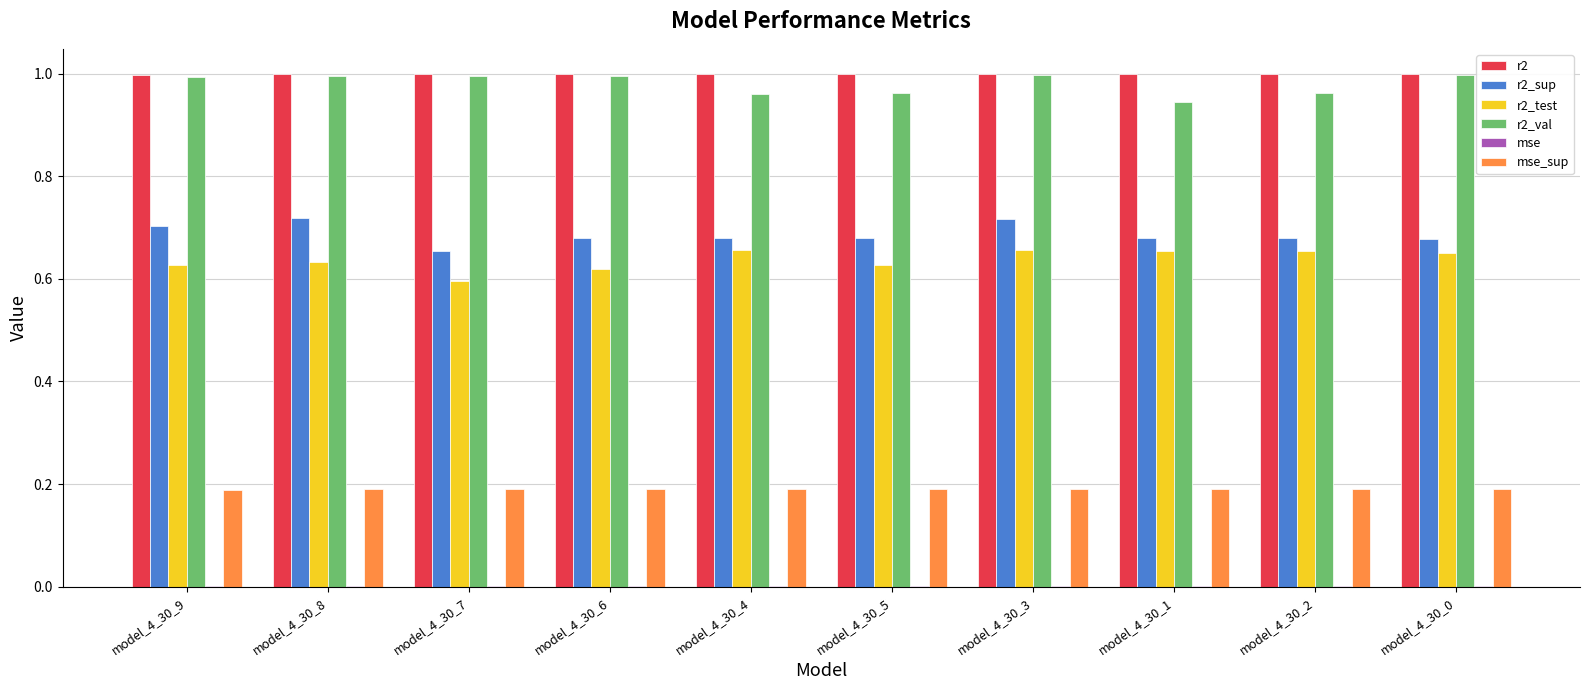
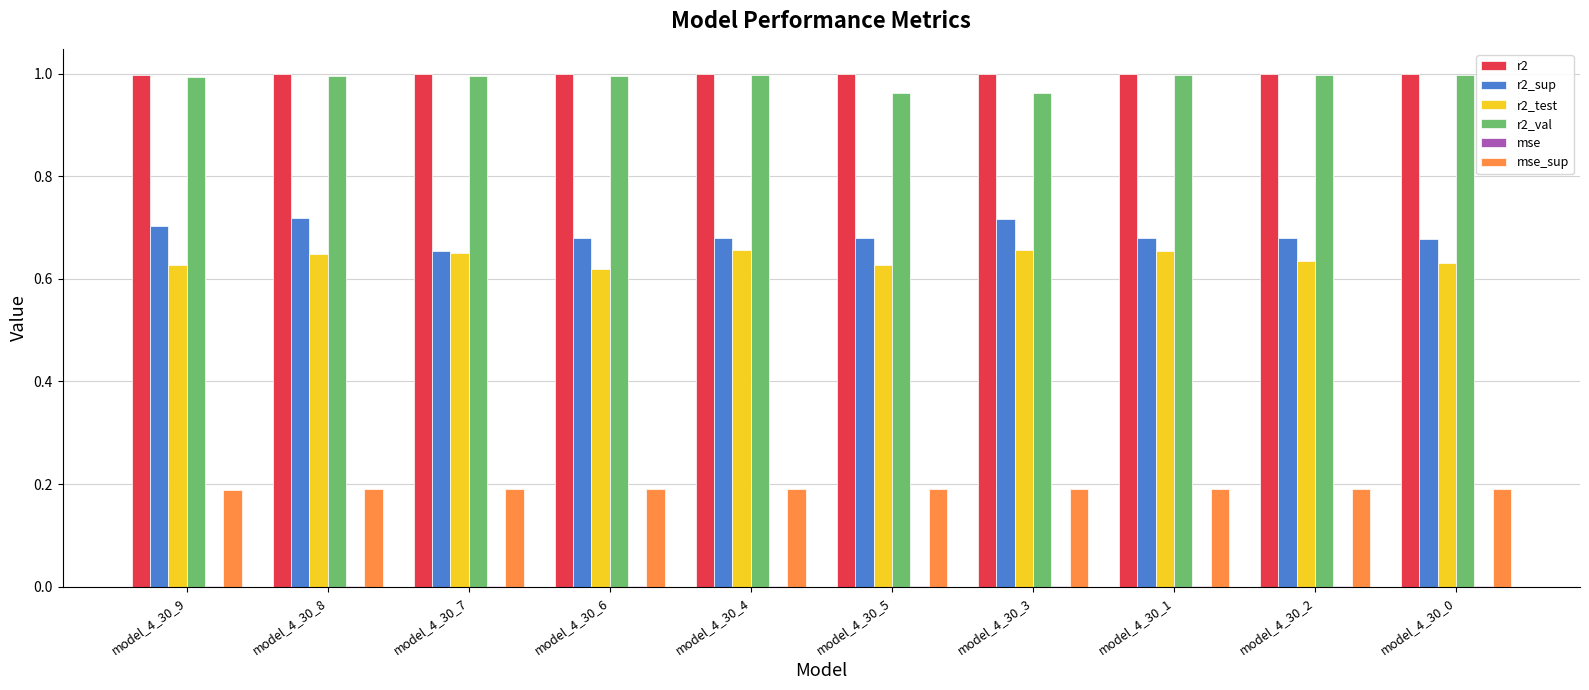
r2_test, model_4_30_8: 0.63 -> 0.65
r2_test, model_4_30_7: 0.60 -> 0.65
r2_val, model_4_30_4: 0.96 -> 1.00
r2_val, model_4_30_3: 1.00 -> 0.96
r2_val, model_4_30_1: 0.94 -> 1.00
r2_test, model_4_30_2: 0.65 -> 0.63
r2_val, model_4_30_2: 0.96 -> 1.00
r2_test, model_4_30_0: 0.65 -> 0.63
